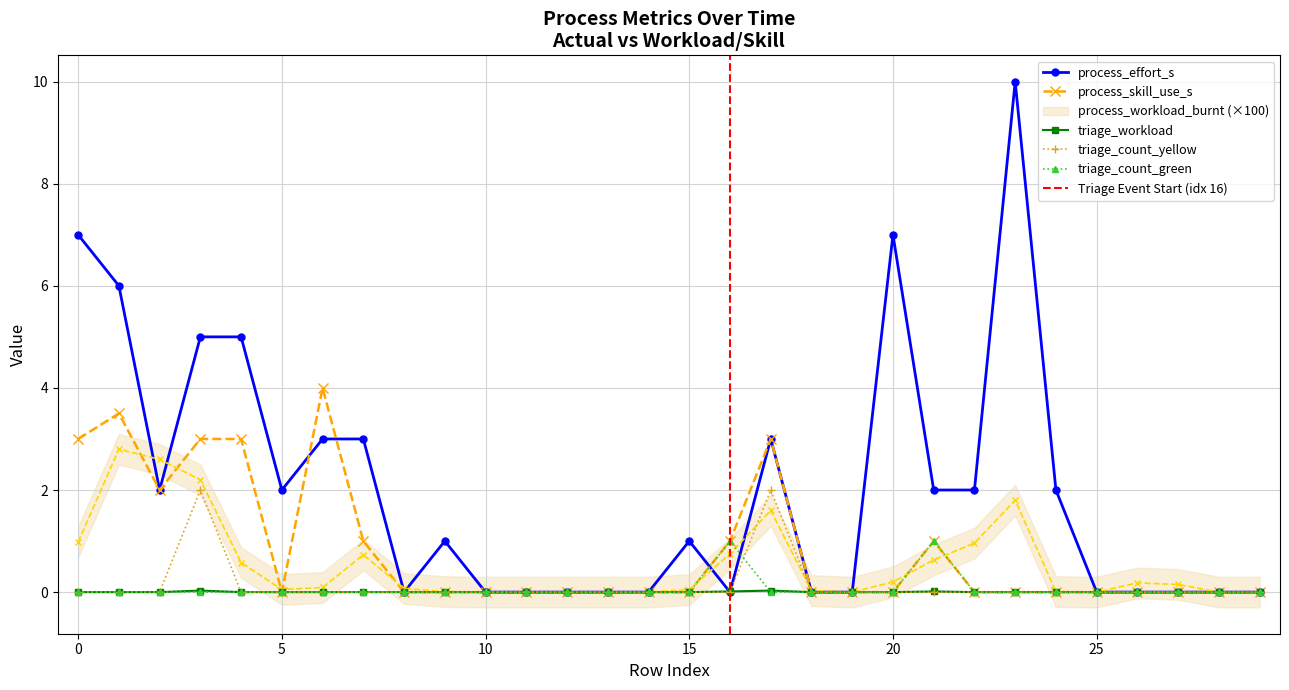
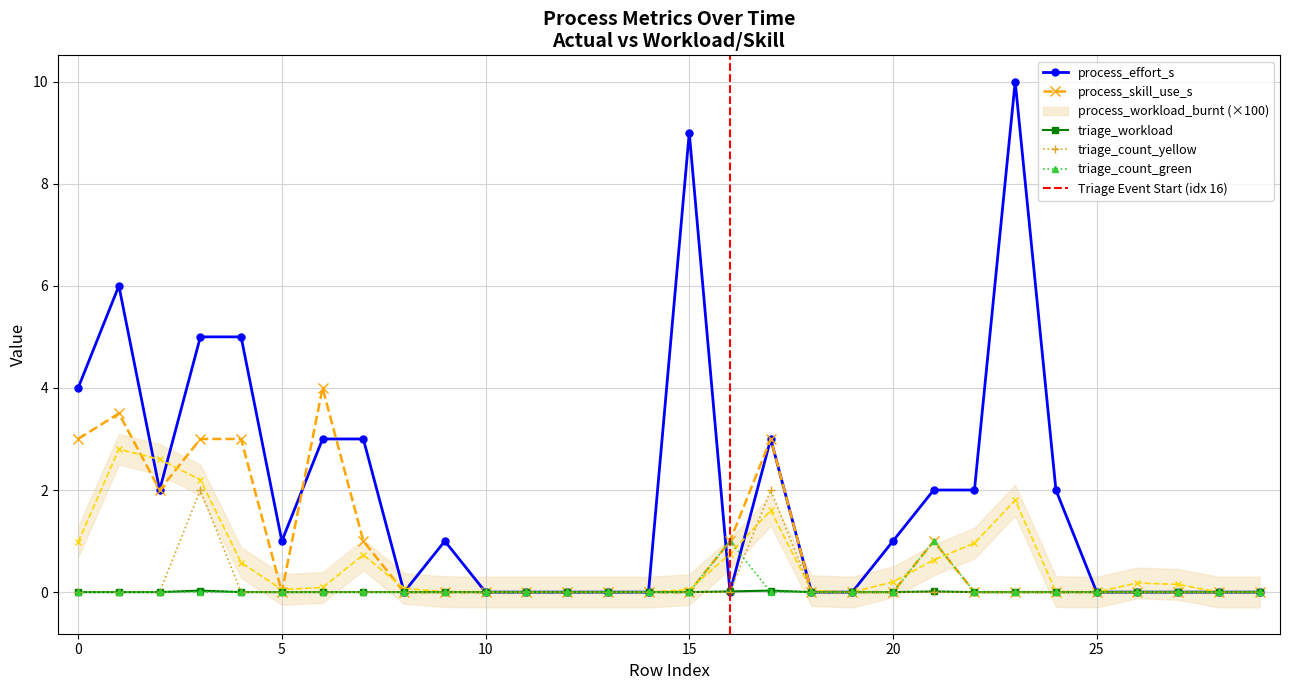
process_effort_s, 0: 7 -> 4
process_effort_s, 5: 2 -> 1
process_effort_s, 15: 1 -> 9
process_effort_s, 20: 7 -> 1
